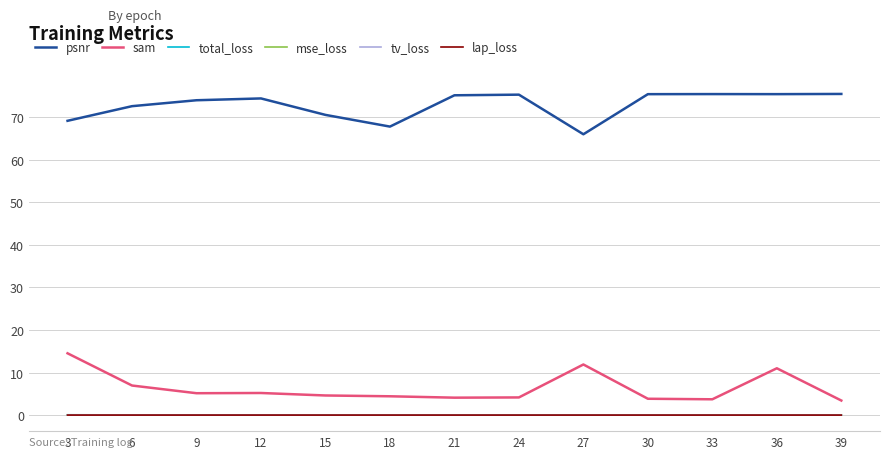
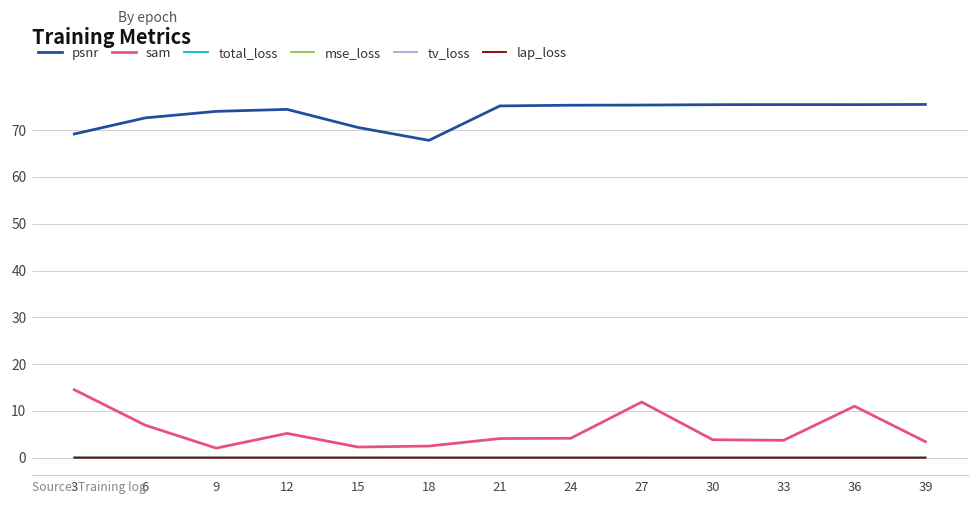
sam, 9: 5 -> 2
sam, 15: 5 -> 2
sam, 18: 4 -> 2
psnr, 27: 66 -> 75
